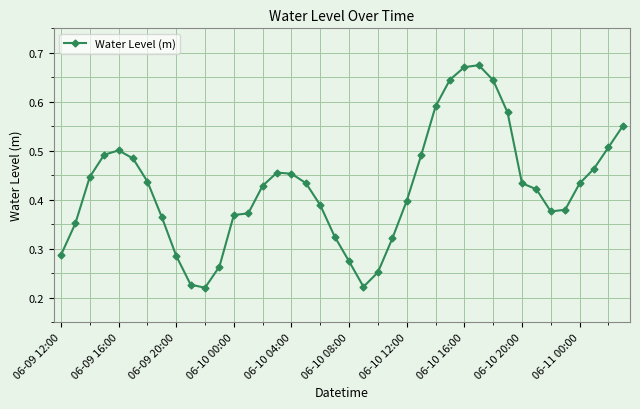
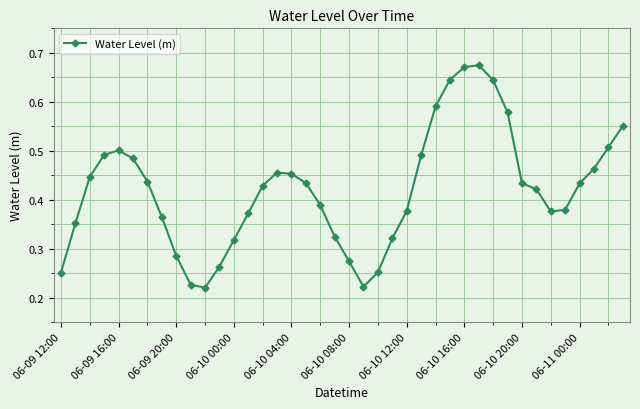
06-09 12:00: 0.29 -> 0.25
06-10 00:00: 0.37 -> 0.32
06-10 12:00: 0.40 -> 0.38
